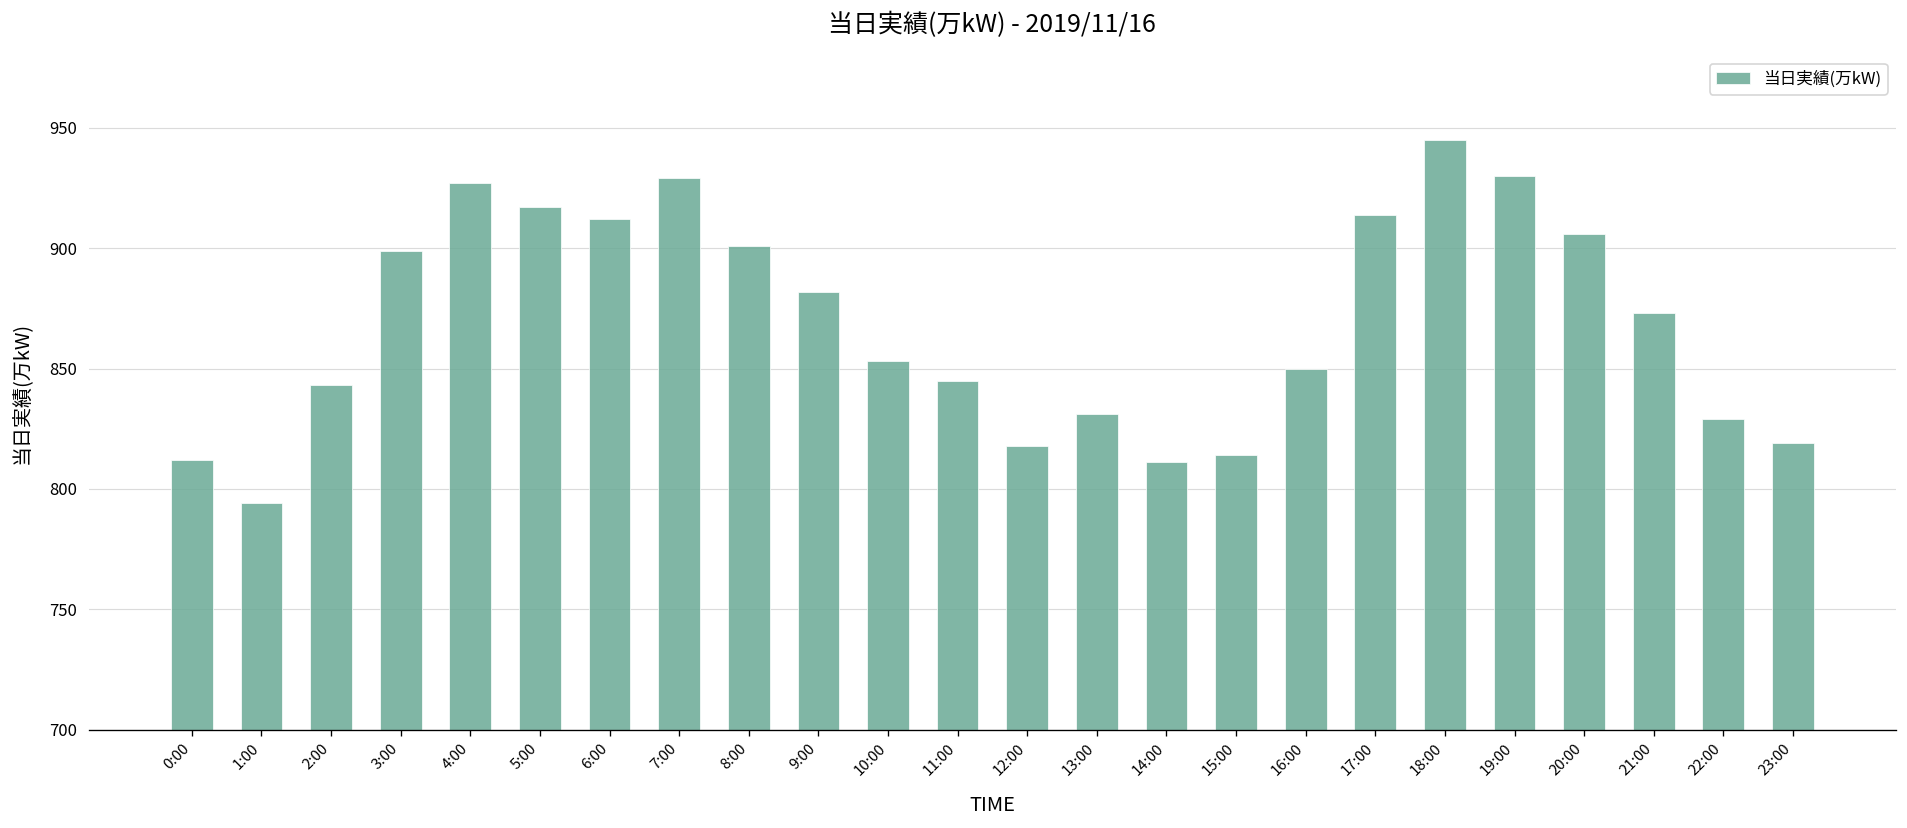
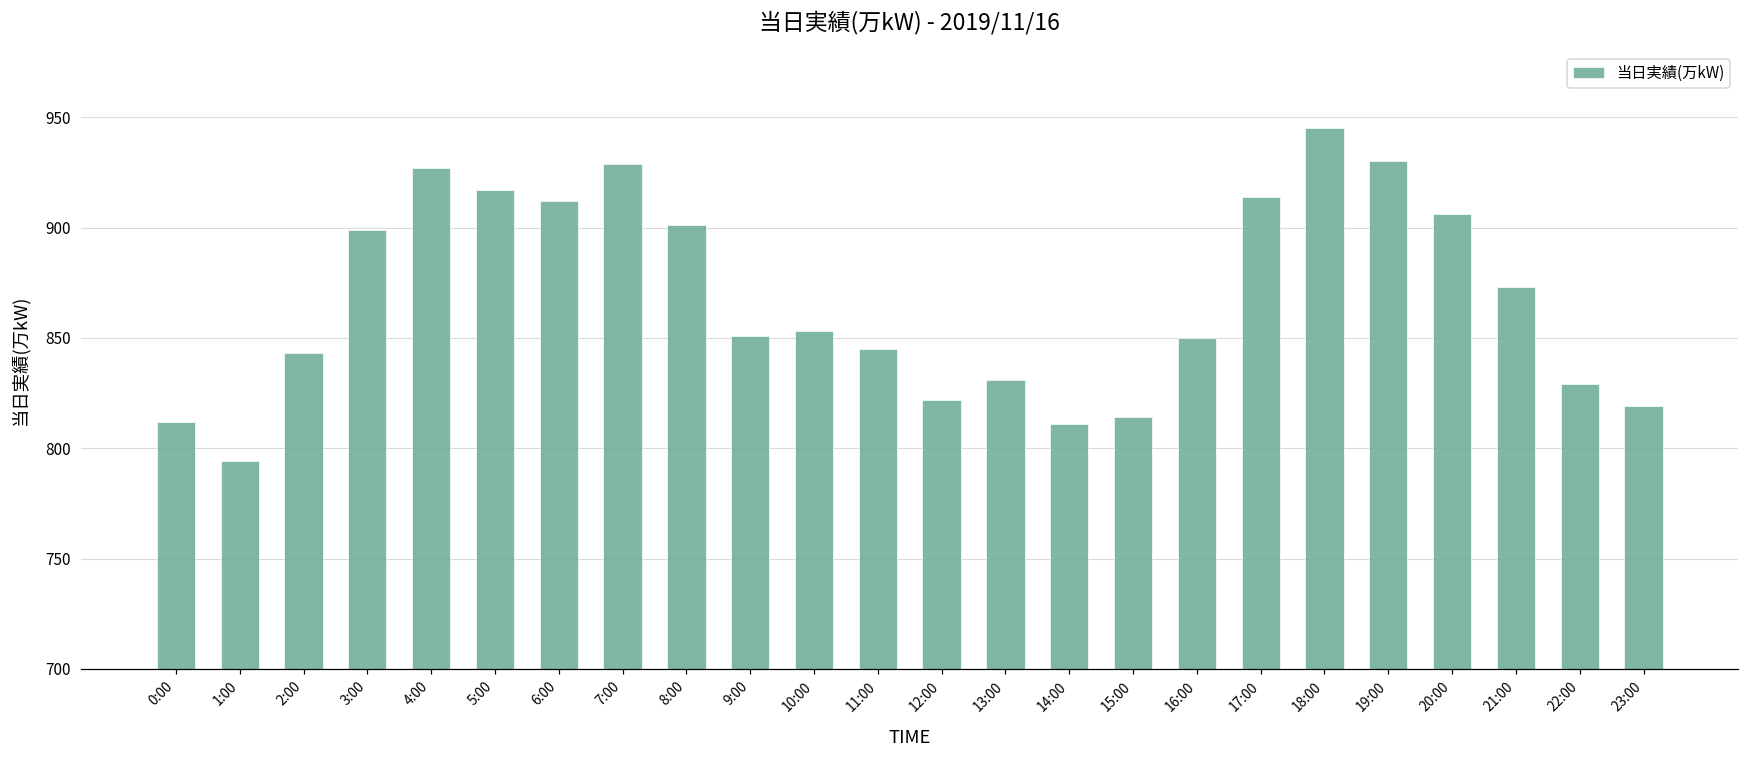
9:00: 882 -> 851
12:00: 818 -> 822
